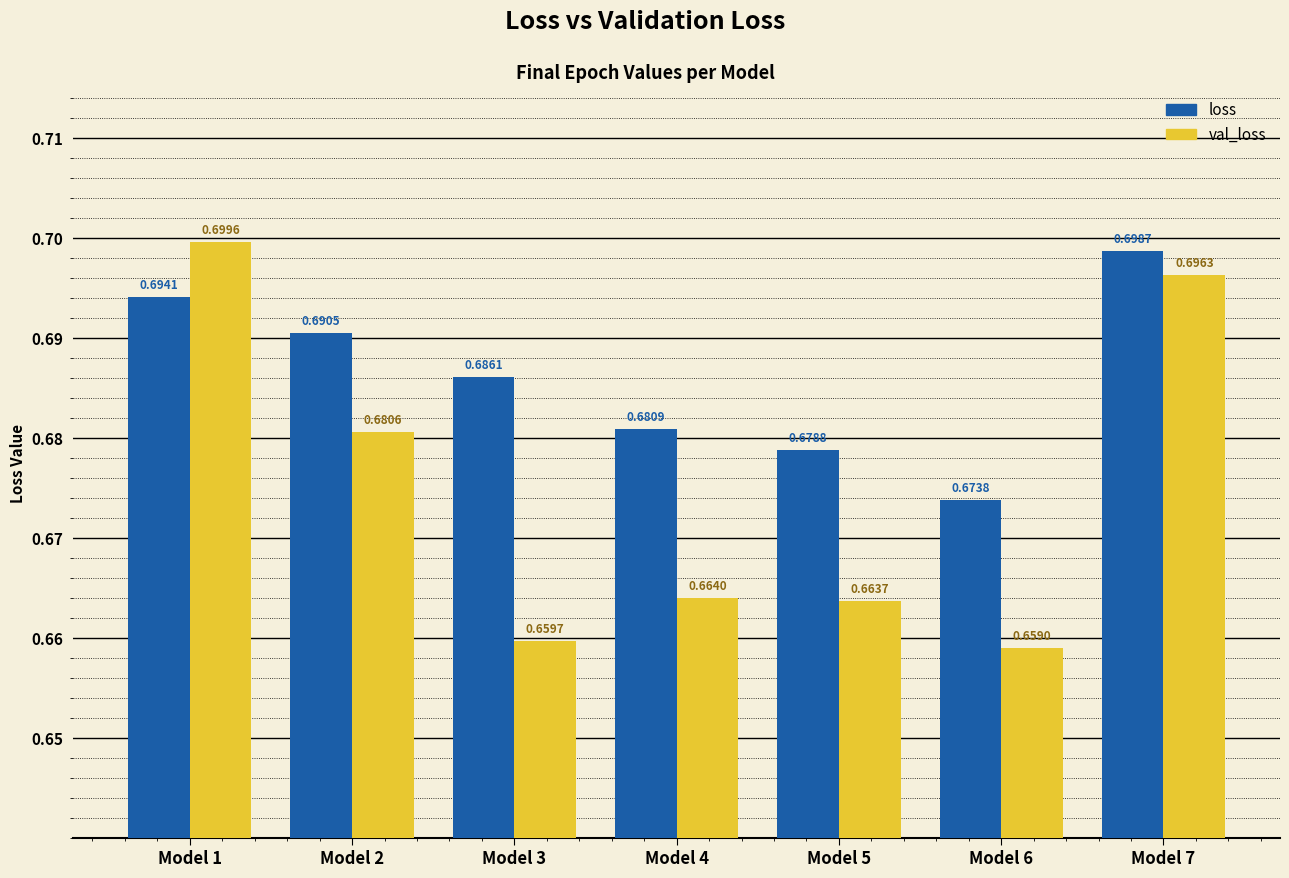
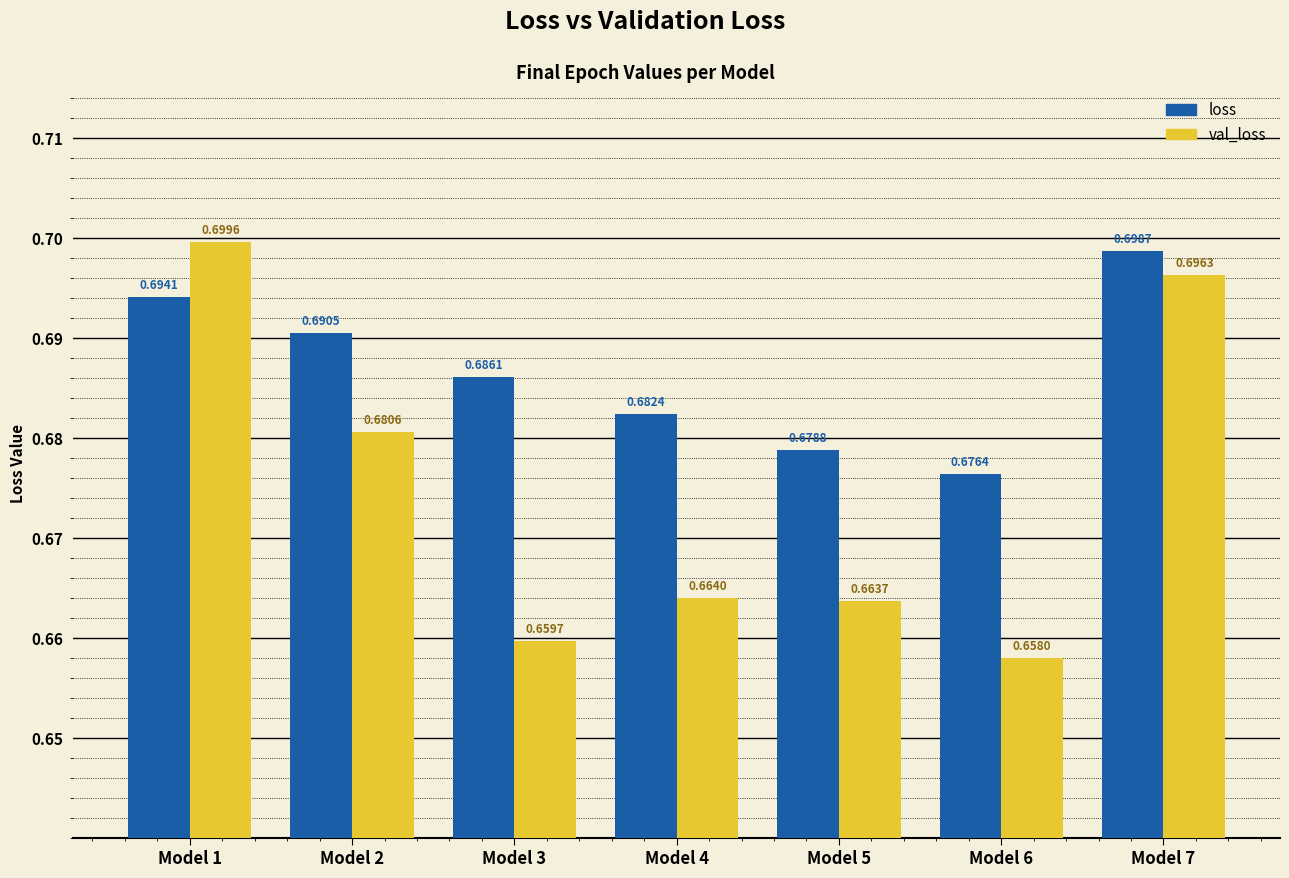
loss, Model 4: 0.6809 -> 0.6824
loss, Model 6: 0.6738 -> 0.6764
val_loss, Model 6: 0.6590 -> 0.6580
